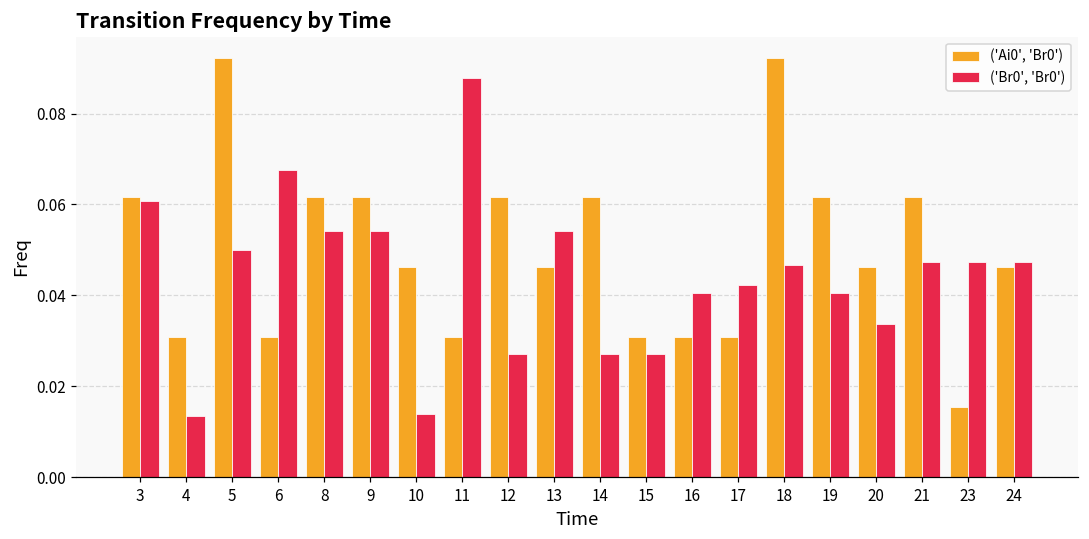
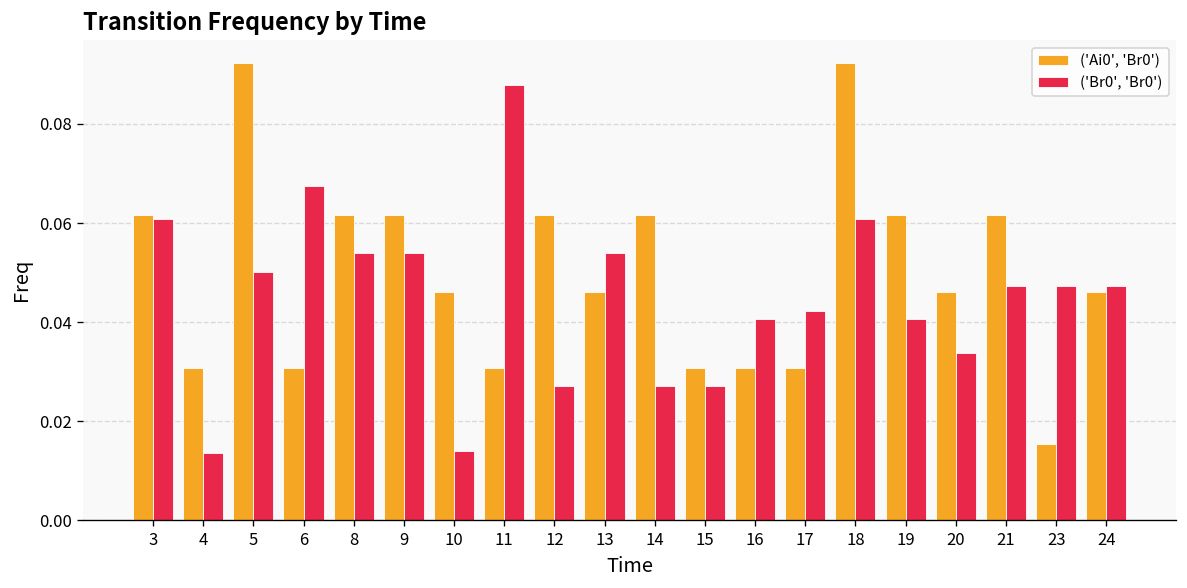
('Br0', 'Br0'), 18: 0.047 -> 0.061
